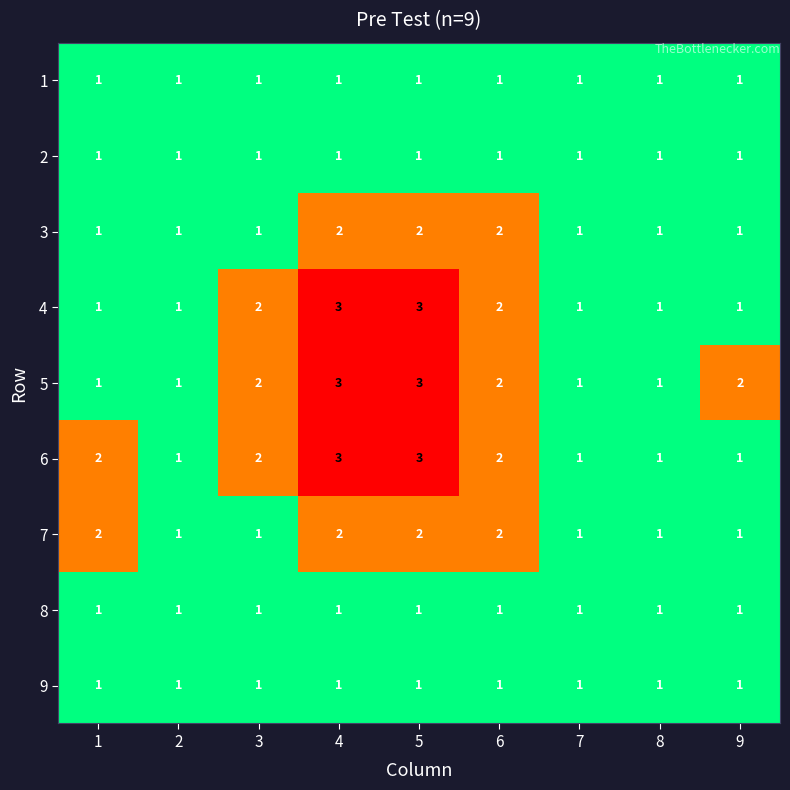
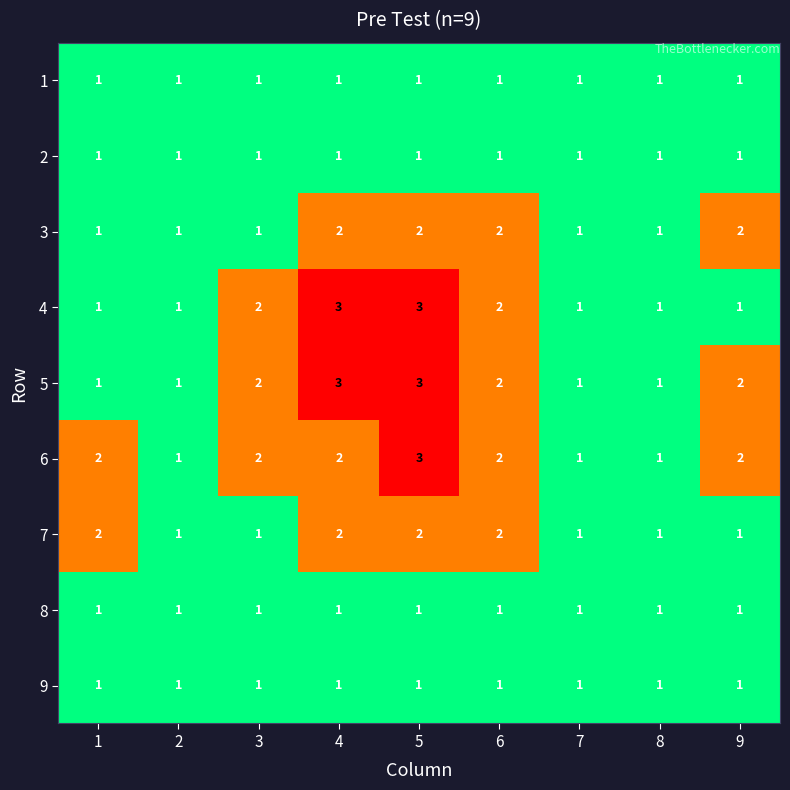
3, 9: 1 -> 2
6, 4: 3 -> 2
6, 9: 1 -> 2
